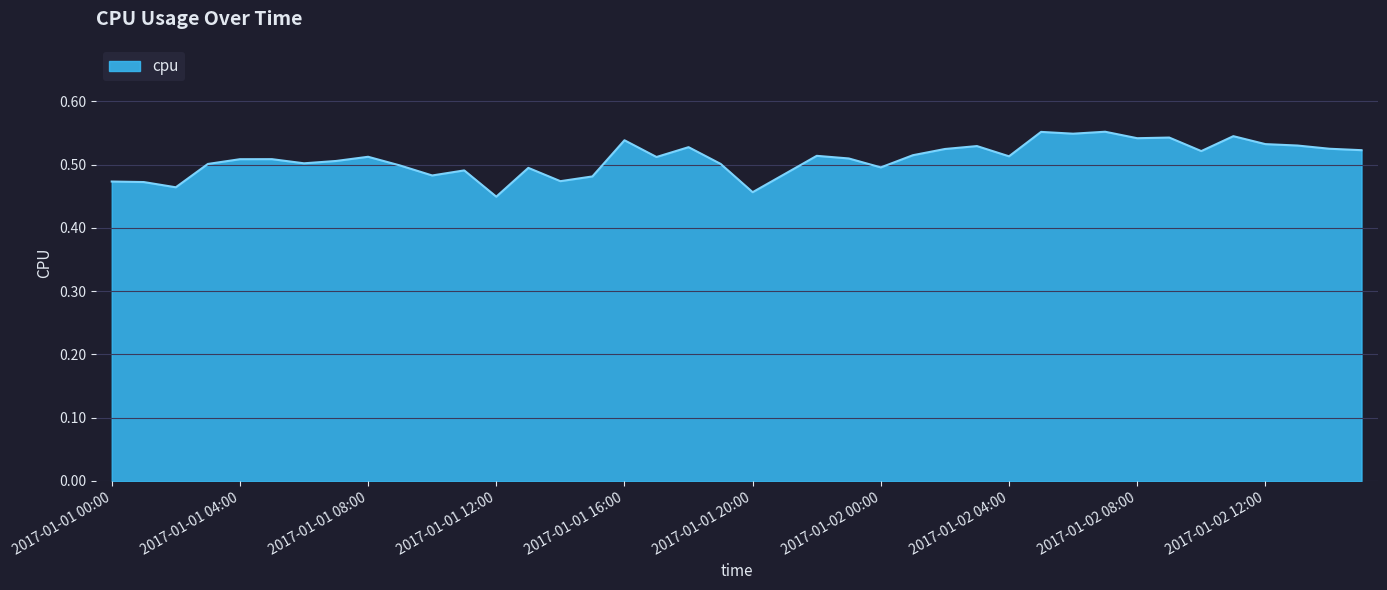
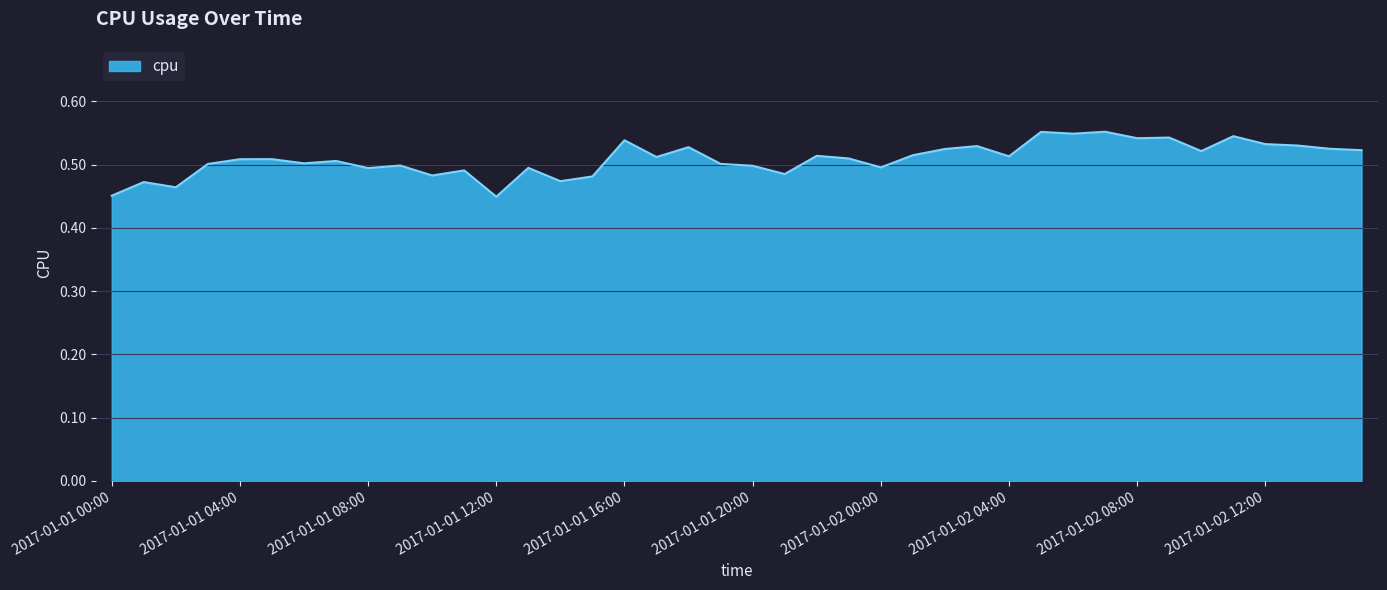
2017-01-01 00:00: 0.47 -> 0.45
2017-01-01 08:00: 0.51 -> 0.49
2017-01-01 20:00: 0.46 -> 0.50
